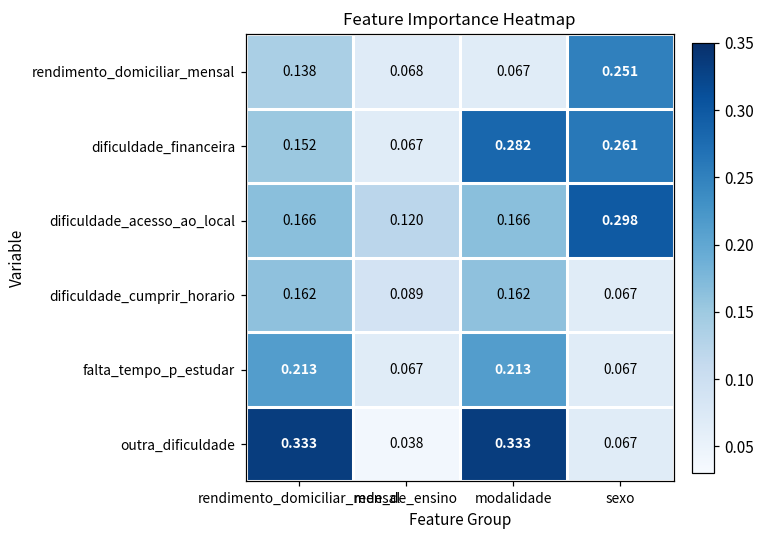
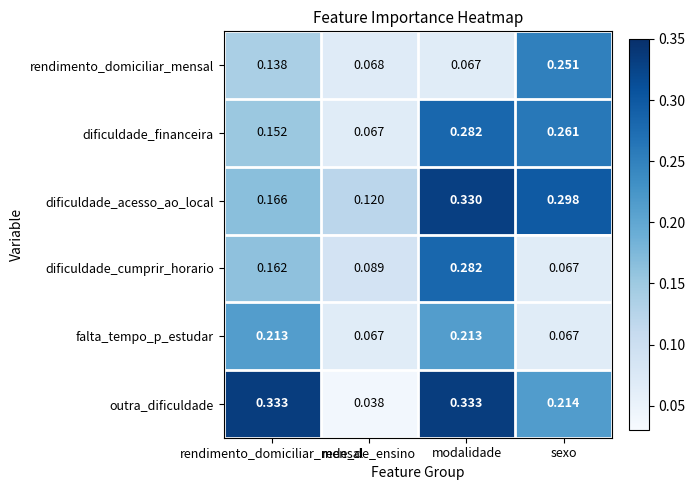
dificuldade_acesso_ao_local, modalidade: 0.166 -> 0.330
dificuldade_cumprir_horario, modalidade: 0.162 -> 0.282
outra_dificuldade, sexo: 0.067 -> 0.214
